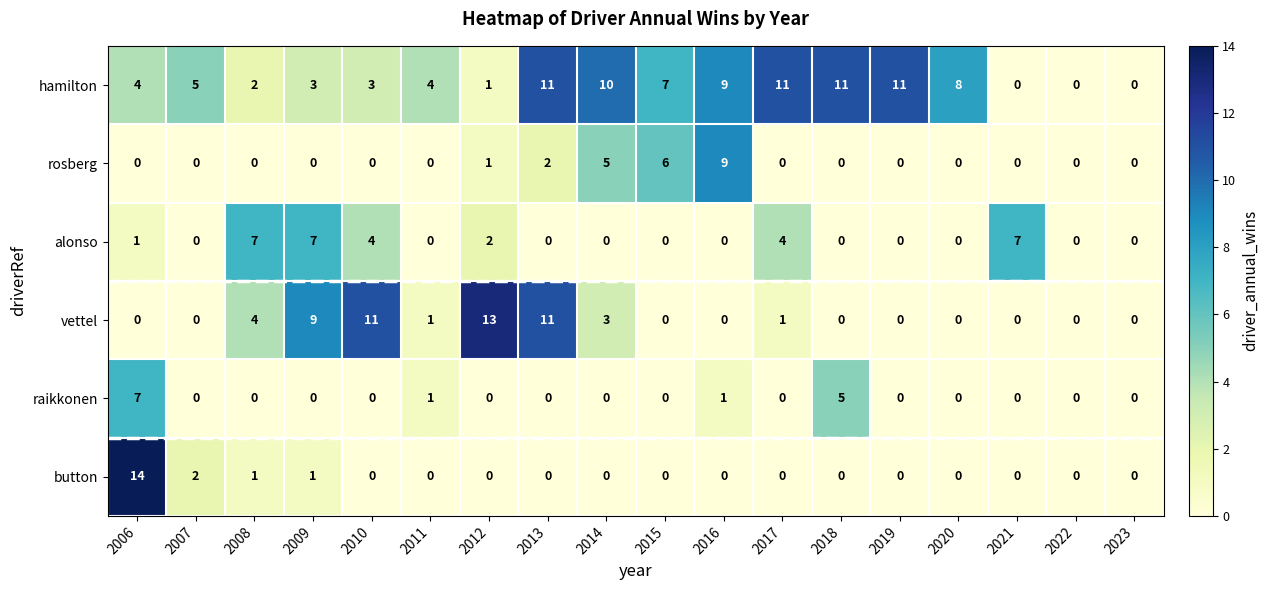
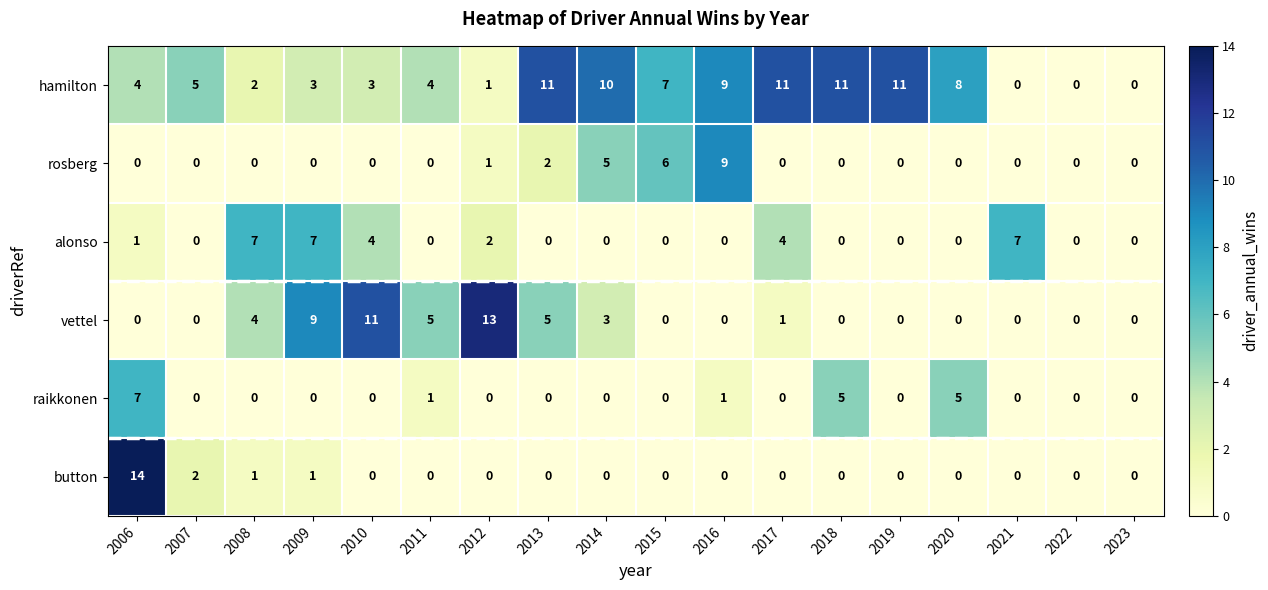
vettel, 2011: 1 -> 5
vettel, 2013: 11 -> 5
raikkonen, 2020: 0 -> 5
